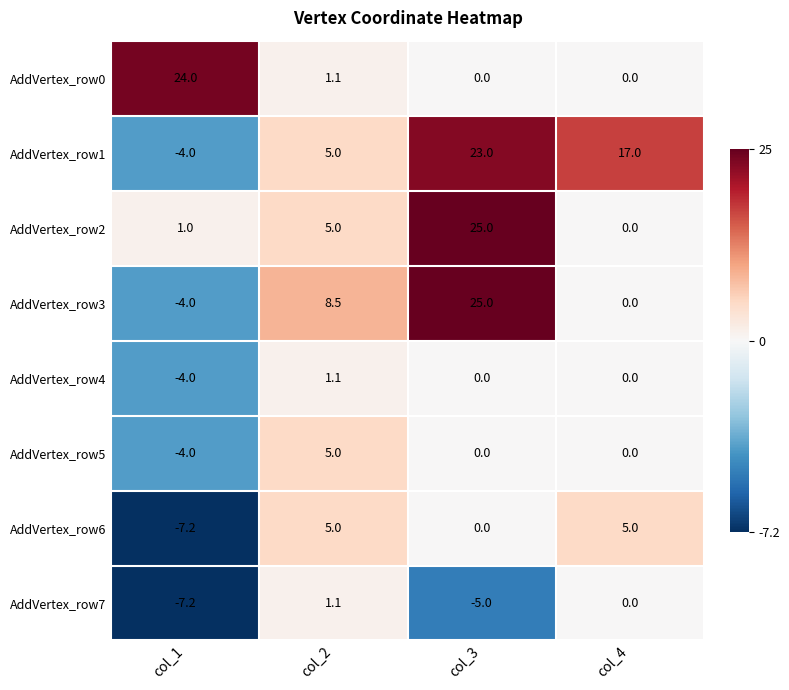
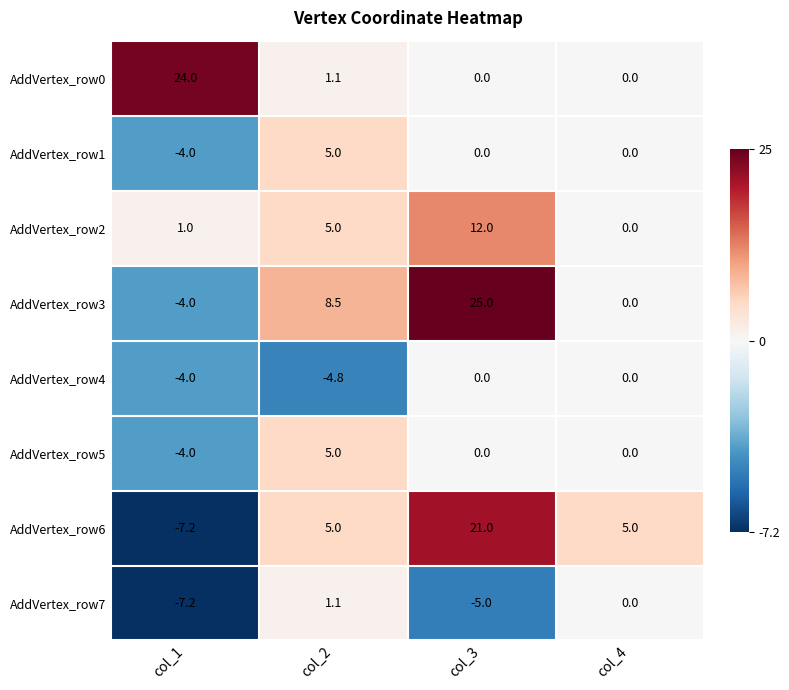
AddVertex_row1, col_3: 23.0 -> 0.0
AddVertex_row1, col_4: 17.0 -> 0.0
AddVertex_row2, col_3: 25.0 -> 12.0
AddVertex_row4, col_2: 1.1 -> -4.8
AddVertex_row6, col_3: 0.0 -> 21.0
